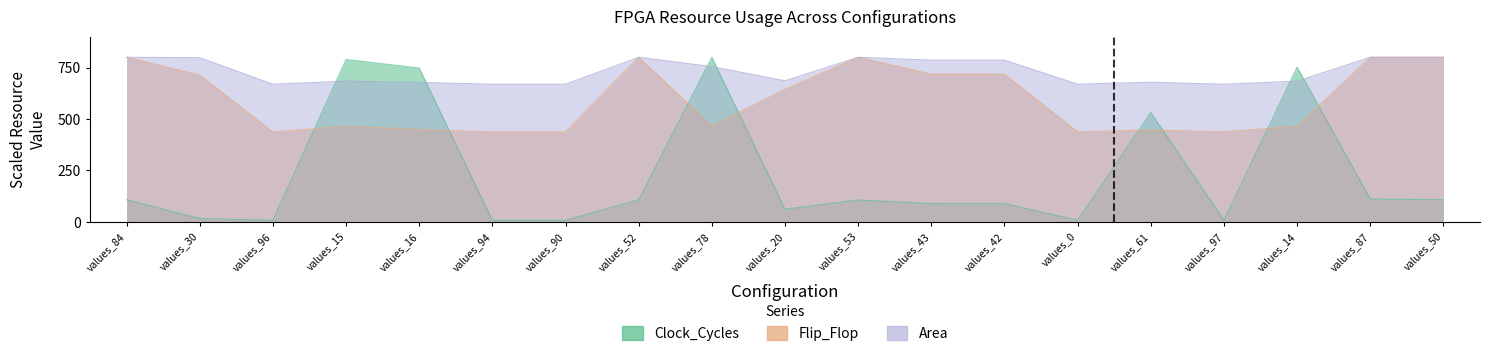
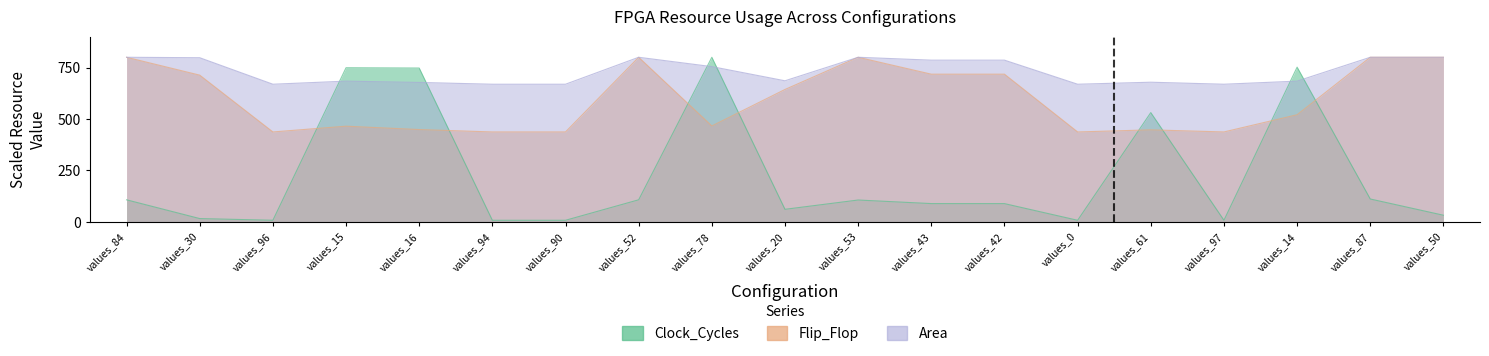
Clock_Cycles, values_15: 790 -> 750
Flip_Flop, values_14: 460 -> 520
Clock_Cycles, values_50: 110 -> 30
